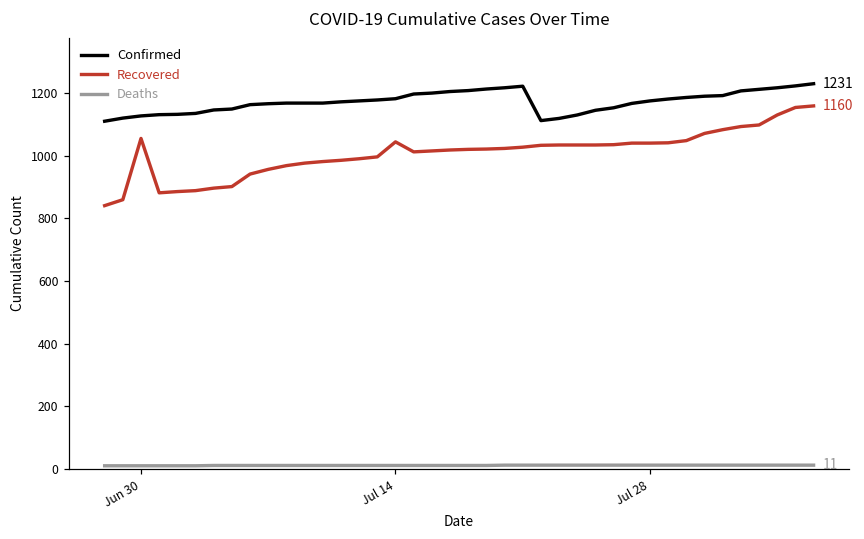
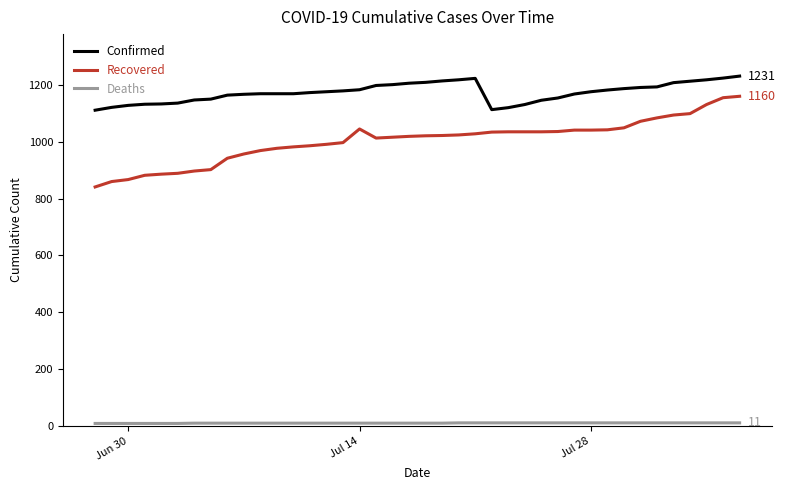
Recovered, Jun 30: 1060 -> 870
